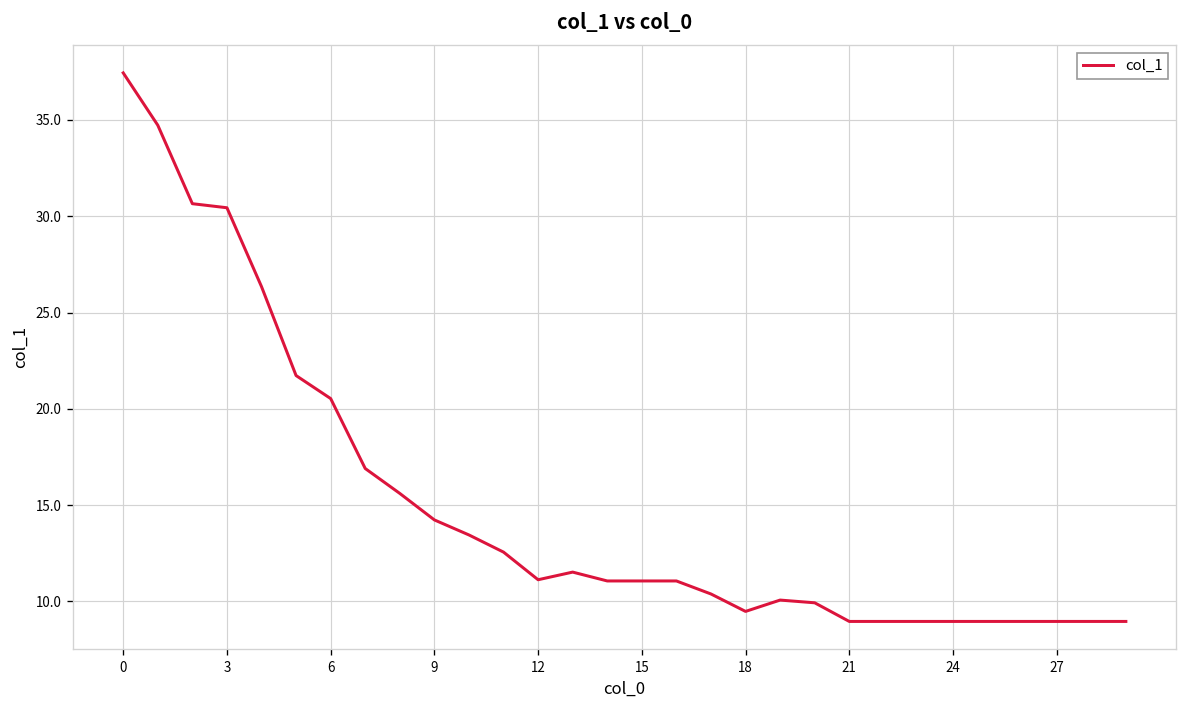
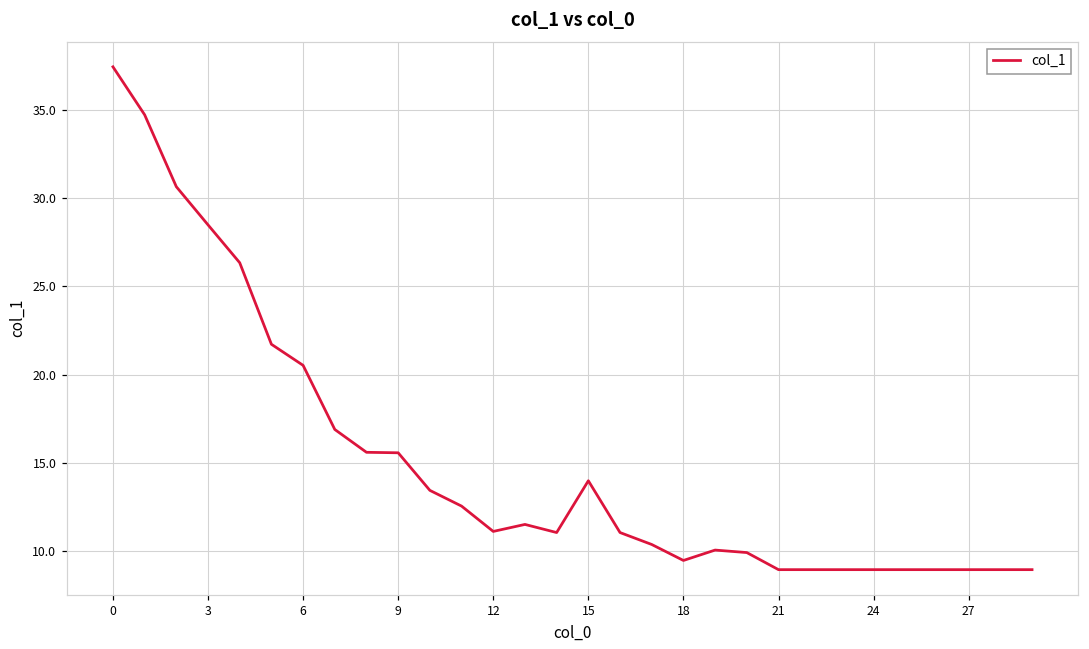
3: 30.4 -> 28.5
9: 14.2 -> 15.6
15: 11.1 -> 14.0
